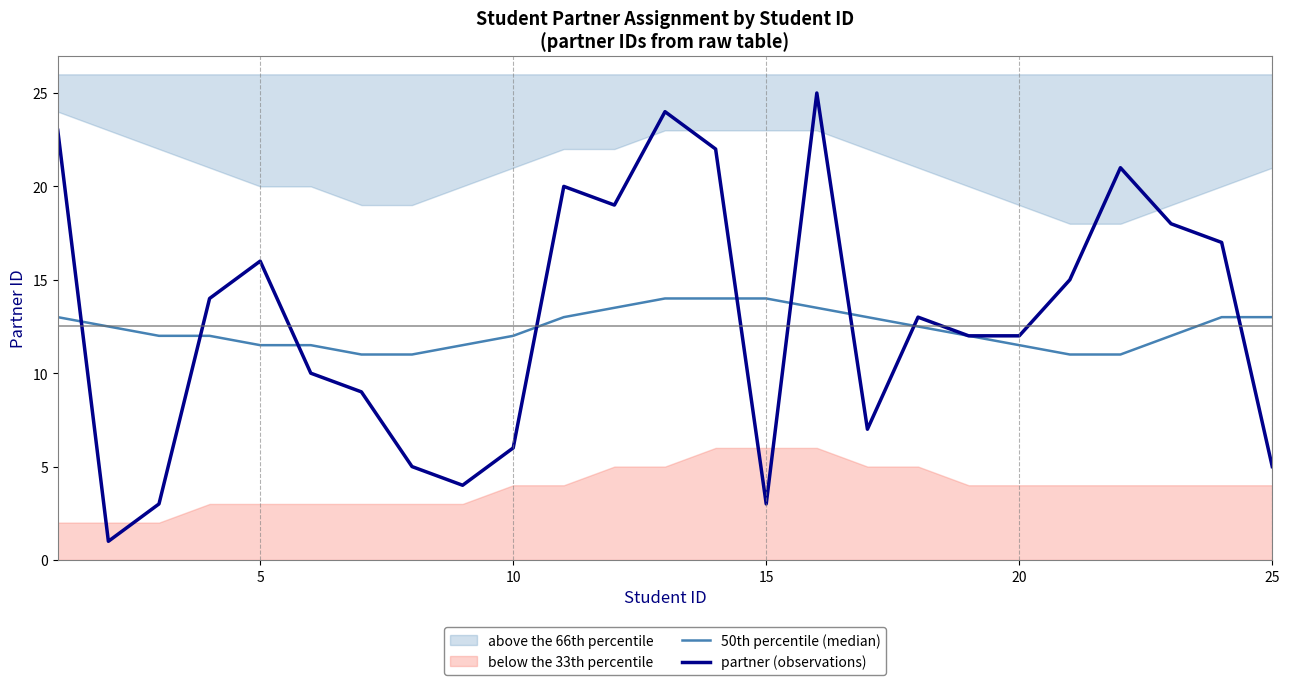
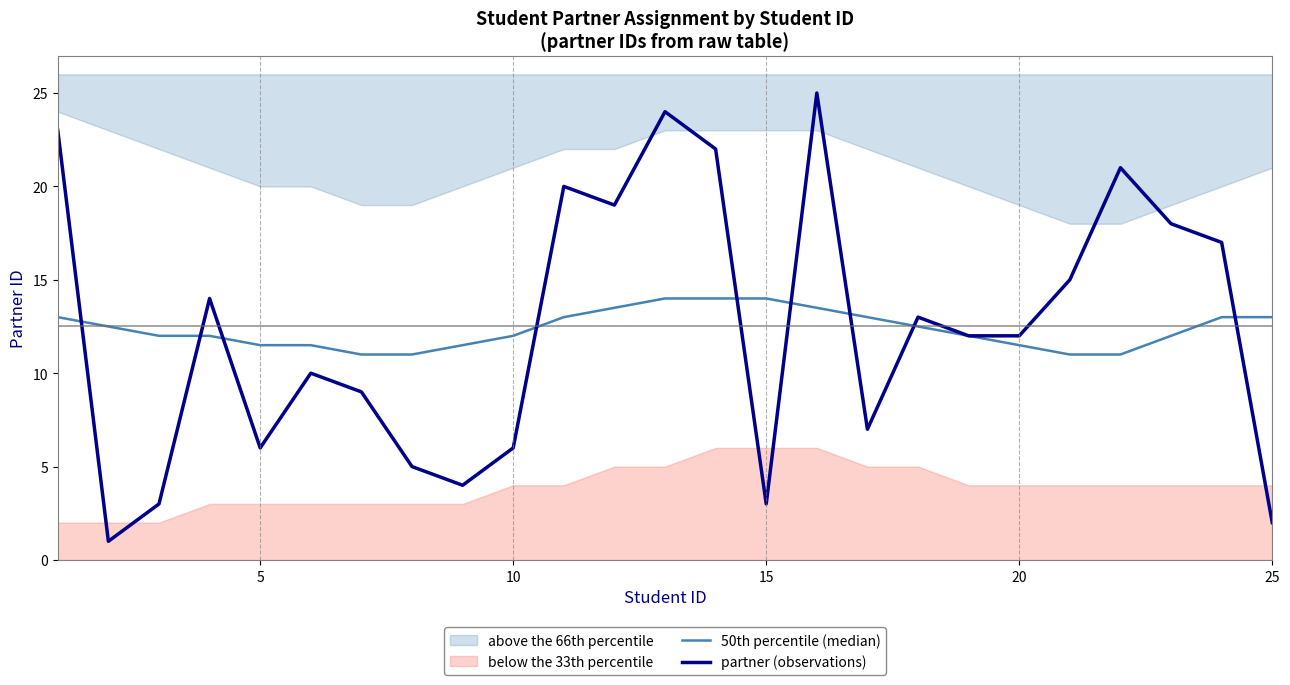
partner (observations), 5: 16 -> 6
partner (observations), 25: 5 -> 2
